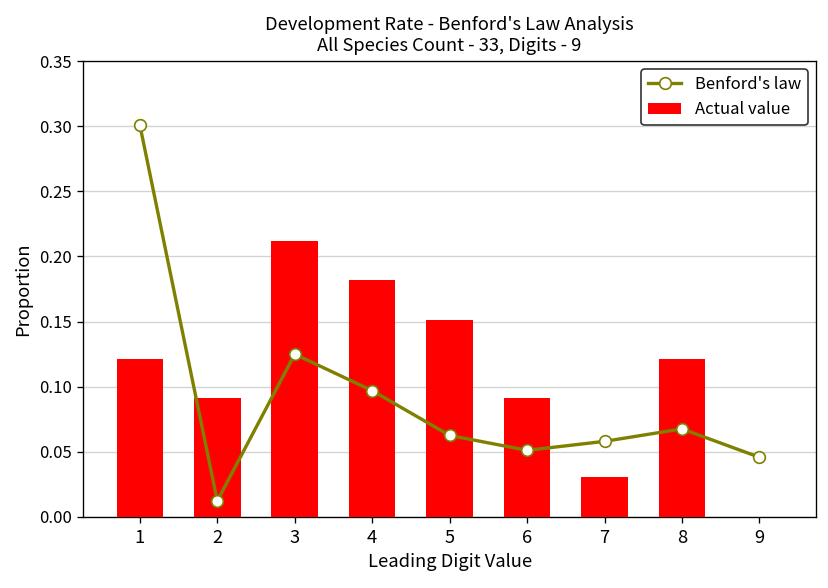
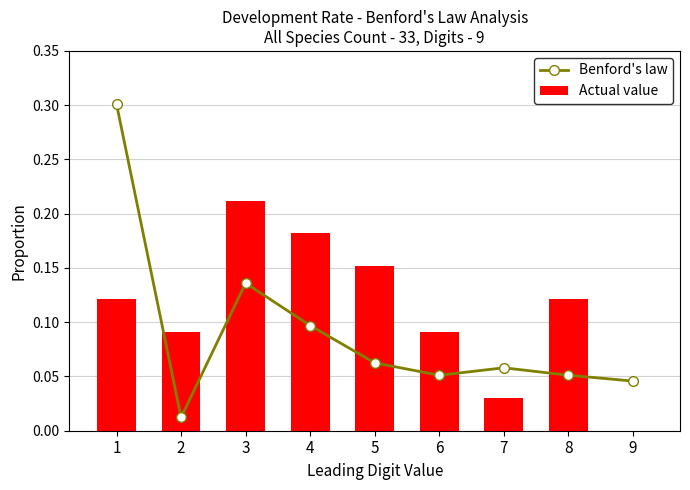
Benford's law, 3: 0.125 -> 0.136
Benford's law, 8: 0.068 -> 0.051
